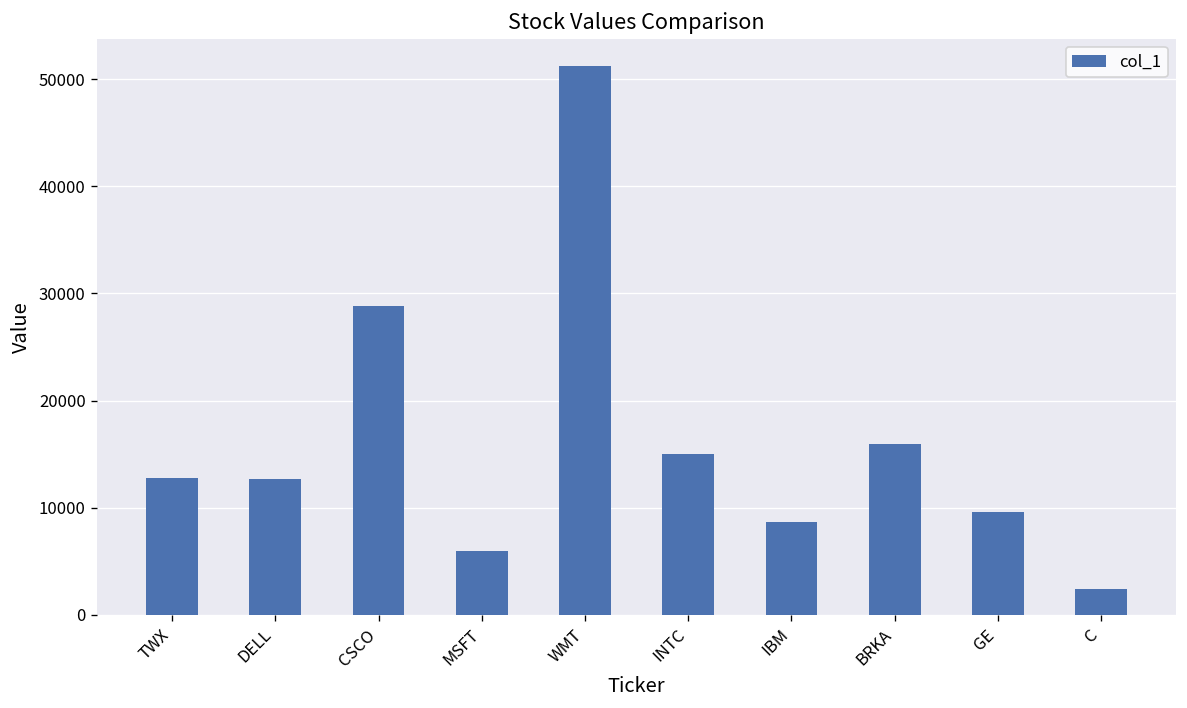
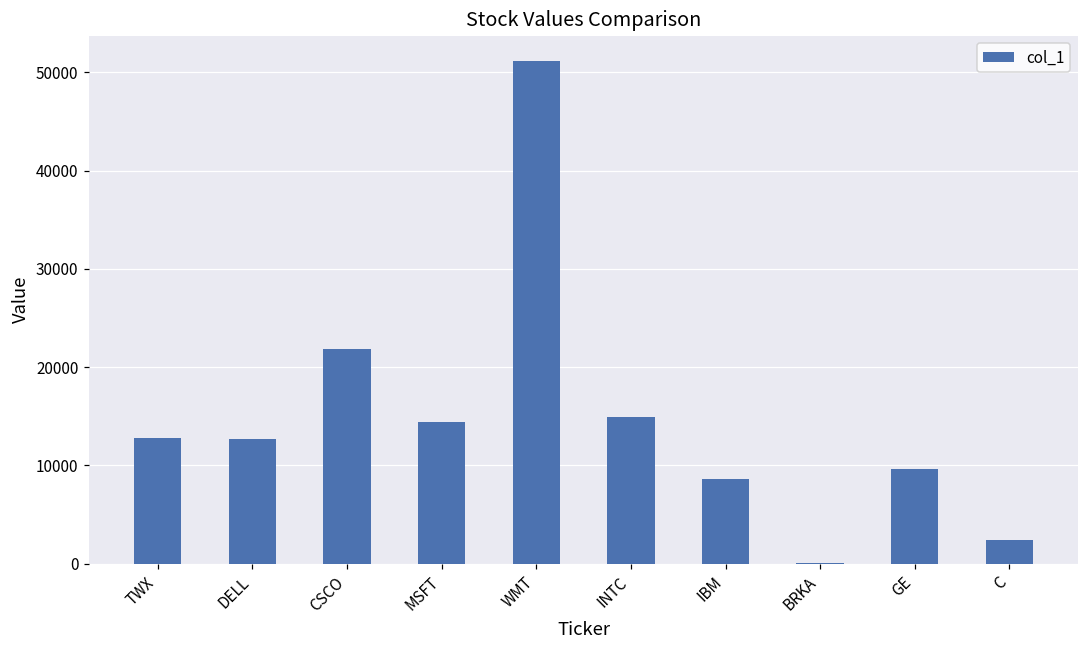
CSCO: 29000 -> 22000
MSFT: 6000 -> 14000
BRKA: 16000 -> 0
